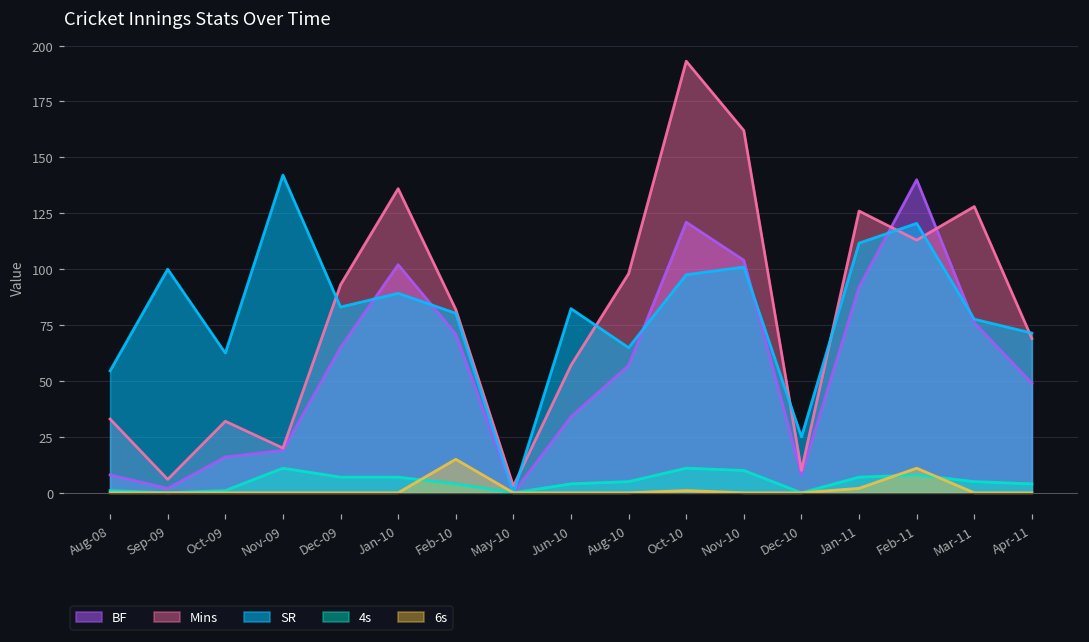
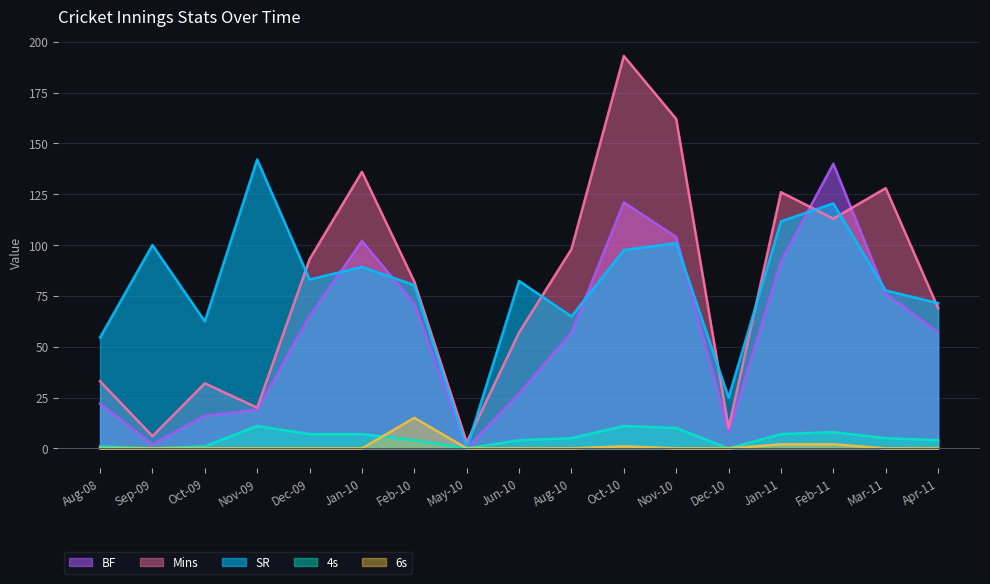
BF, Aug-08: 8 -> 22
BF, Jun-10: 34 -> 27
6s, Feb-11: 11 -> 2
BF, Apr-11: 49 -> 57
